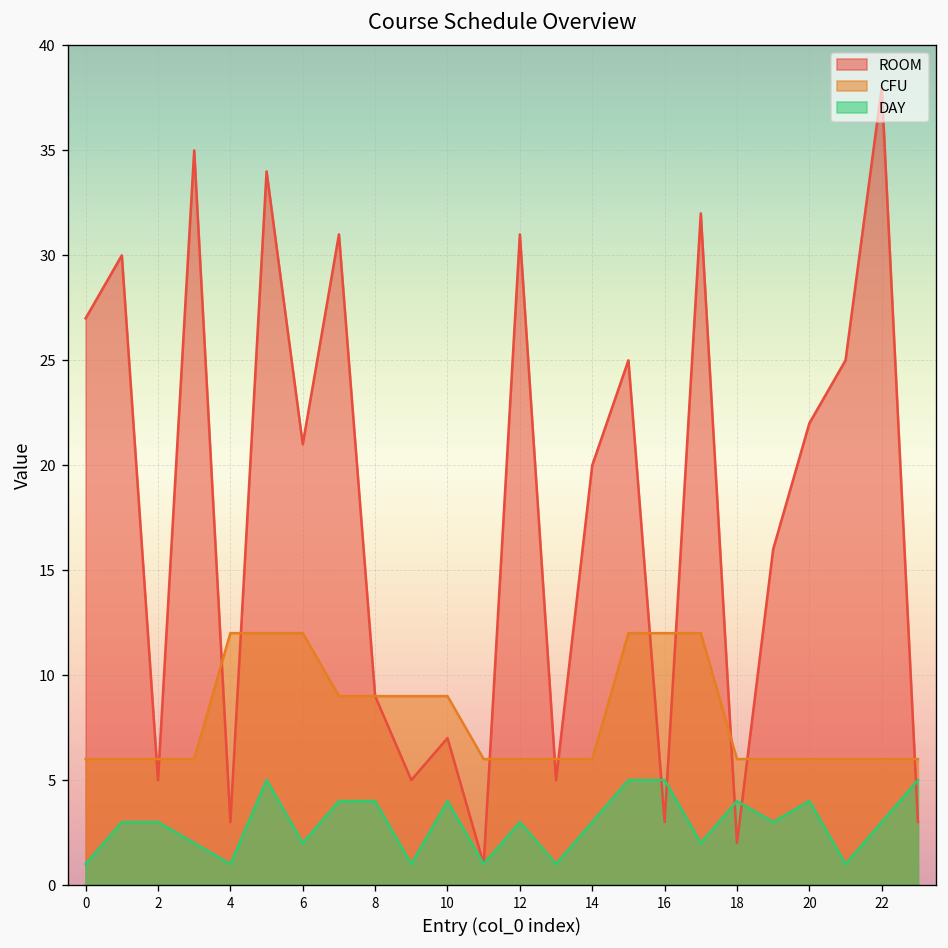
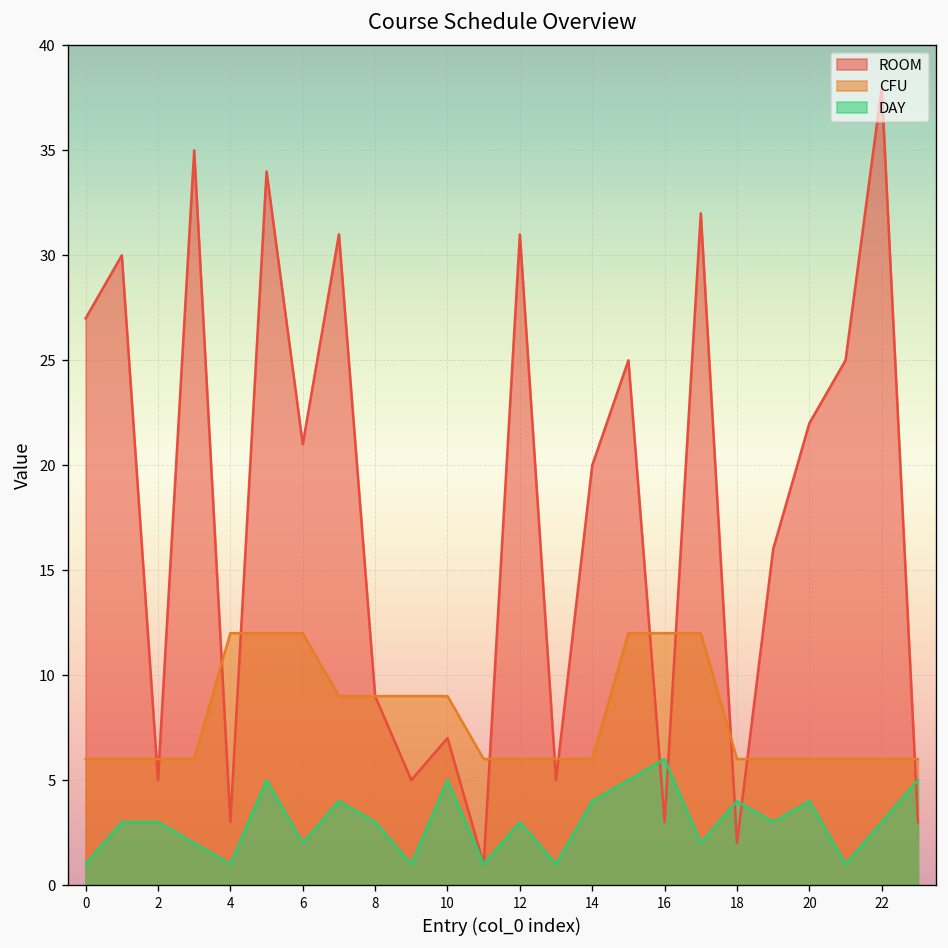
DAY, 8: 4 -> 3
DAY, 10: 4 -> 5
DAY, 14: 3 -> 4
DAY, 16: 5 -> 6
